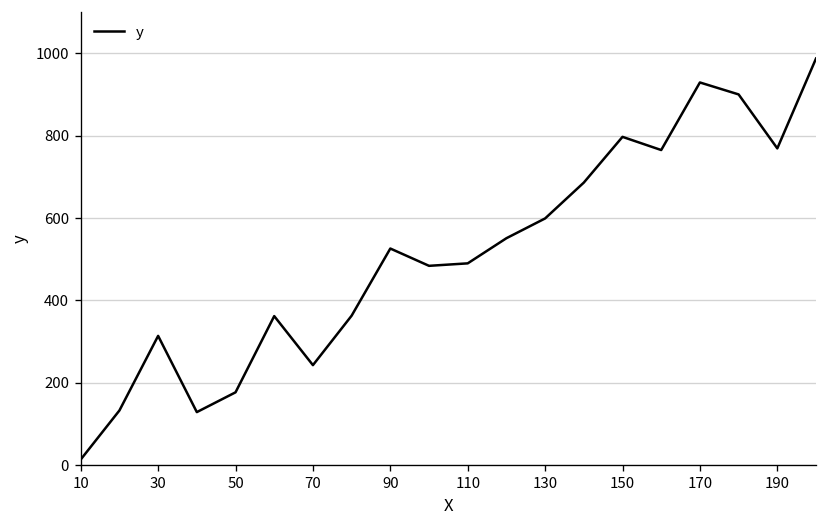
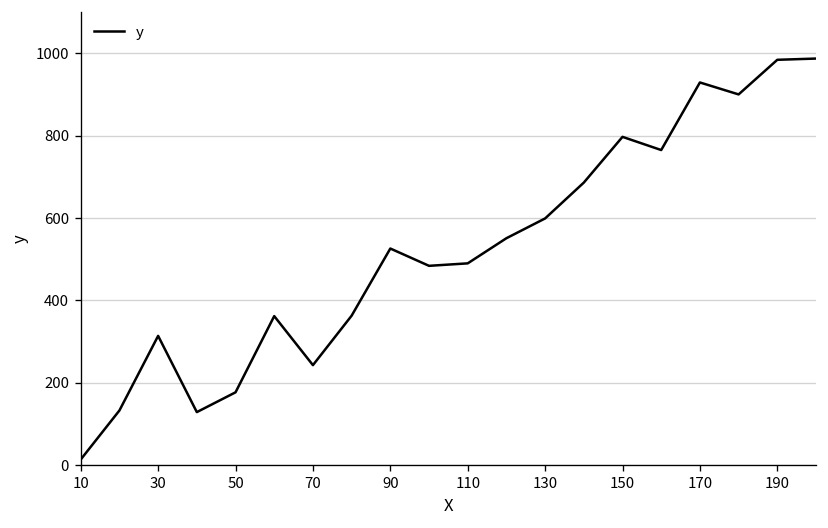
190: 770 -> 980
